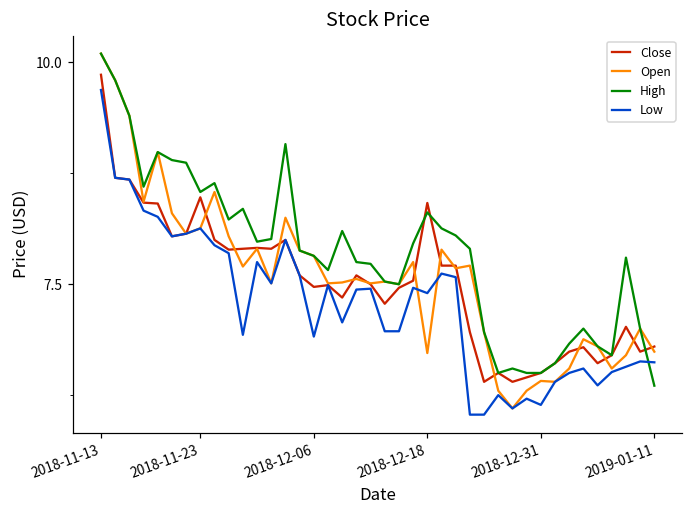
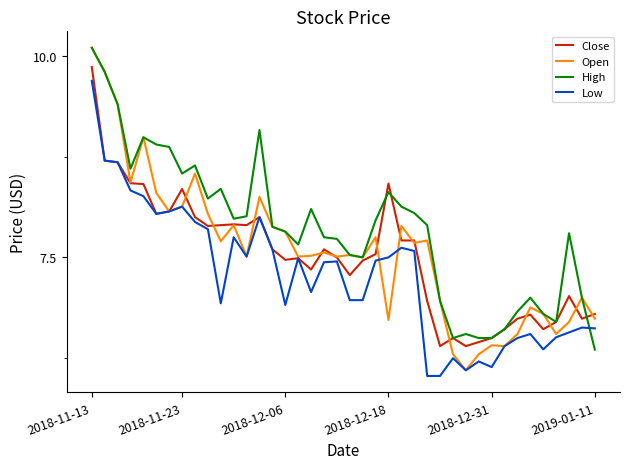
Close, 2018-11-23: 8.5 -> 8.3
Low, 2018-12-18: 7.4 -> 7.5
